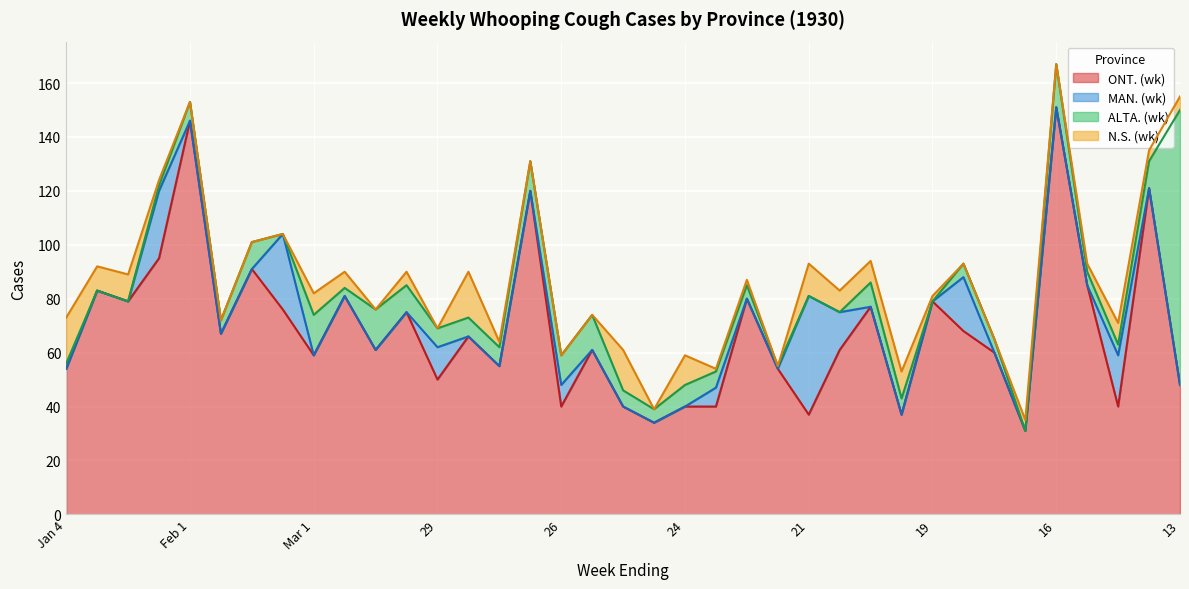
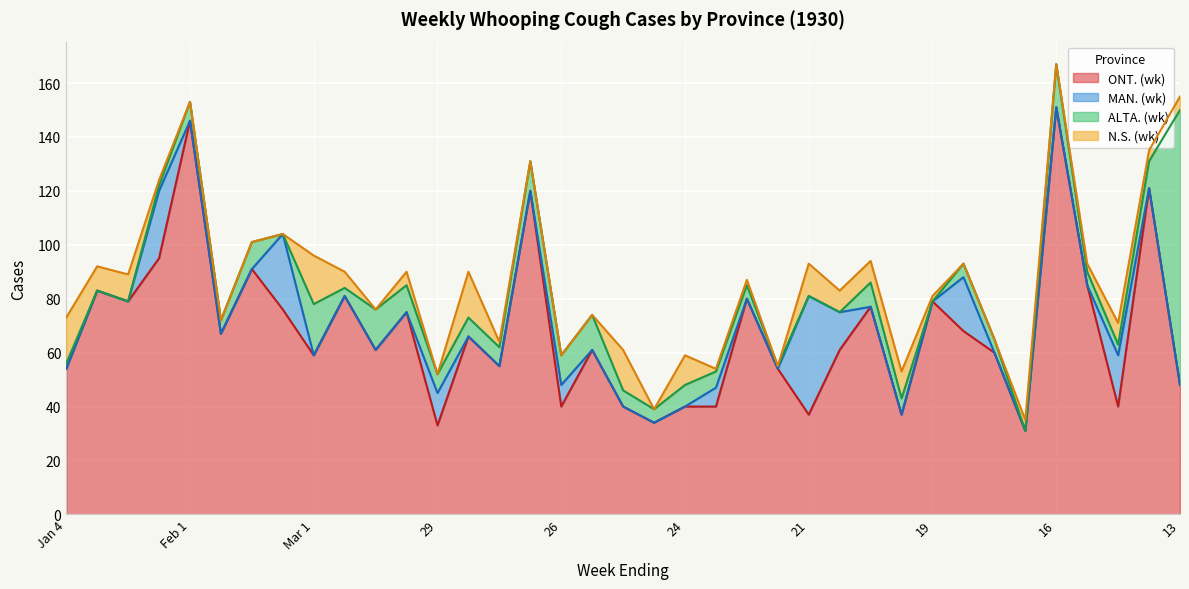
ALTA. (wk), Mar 1: 15 -> 19
N.S. (wk), Mar 1: 8 -> 18
ONT. (wk), 29: 50 -> 33
